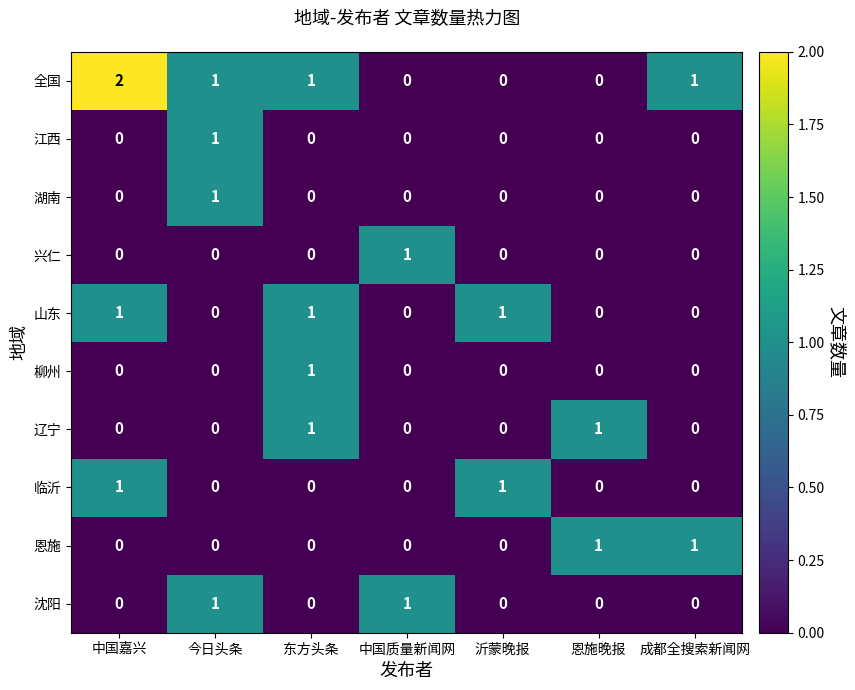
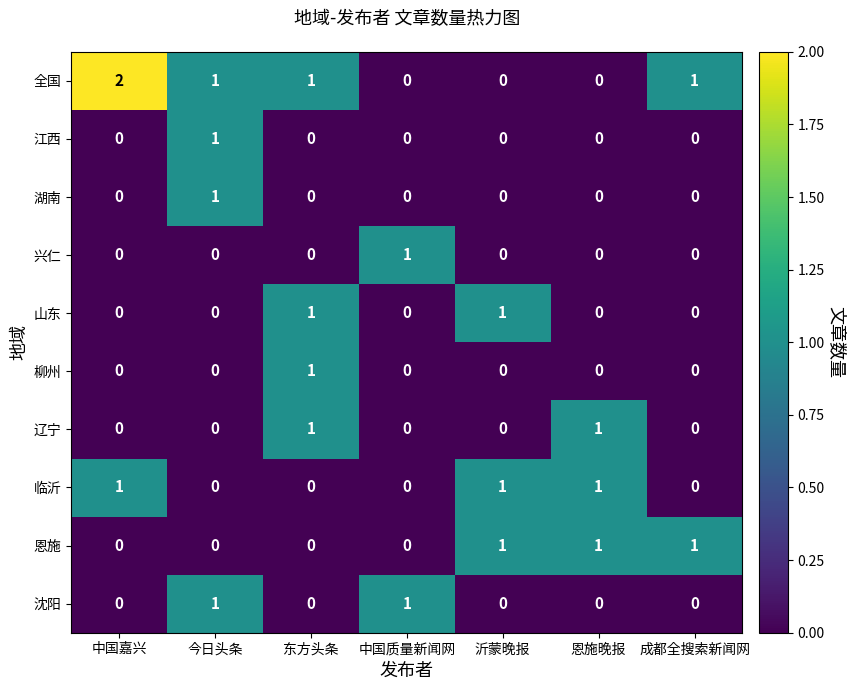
山东, 中国嘉兴: 1 -> 0
临沂, 恩施晚报: 0 -> 1
恩施, 沂蒙晚报: 0 -> 1
